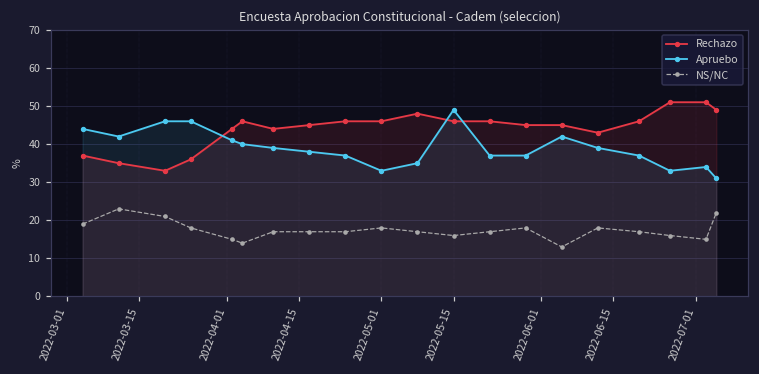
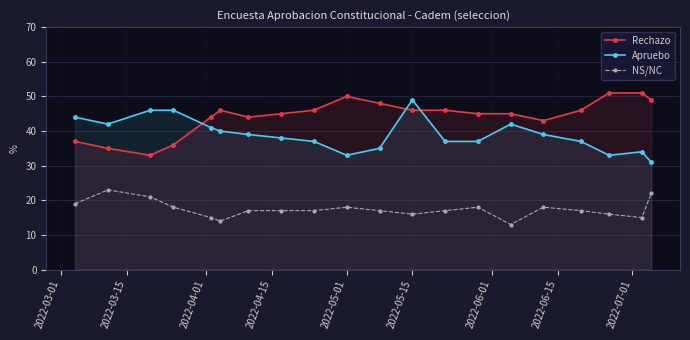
Rechazo, 2022-05-01: 46 -> 50
